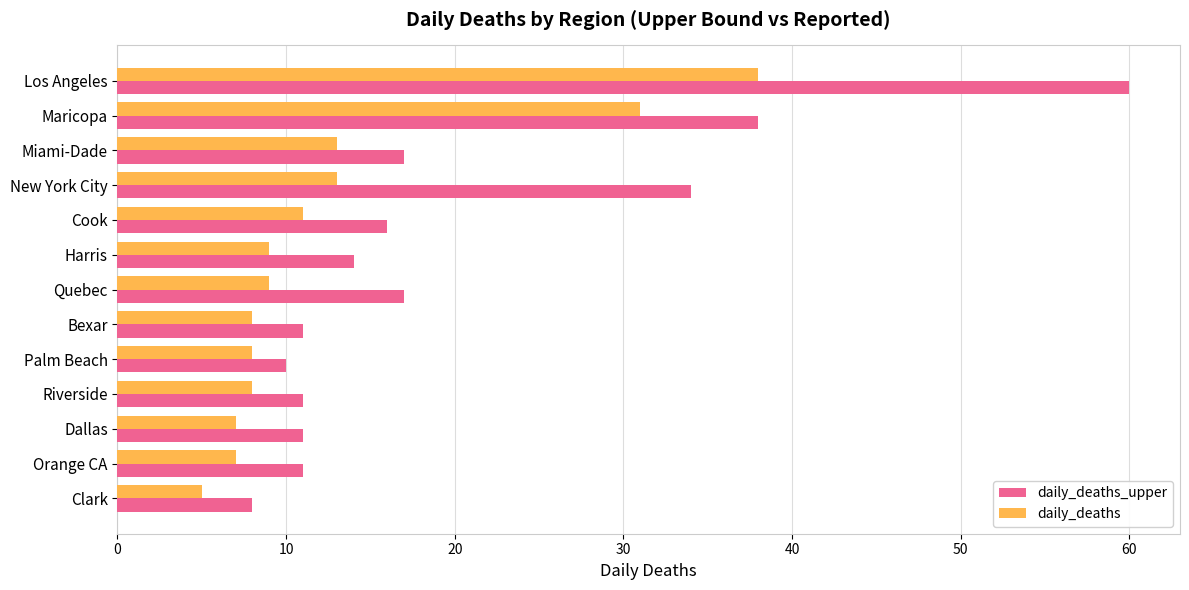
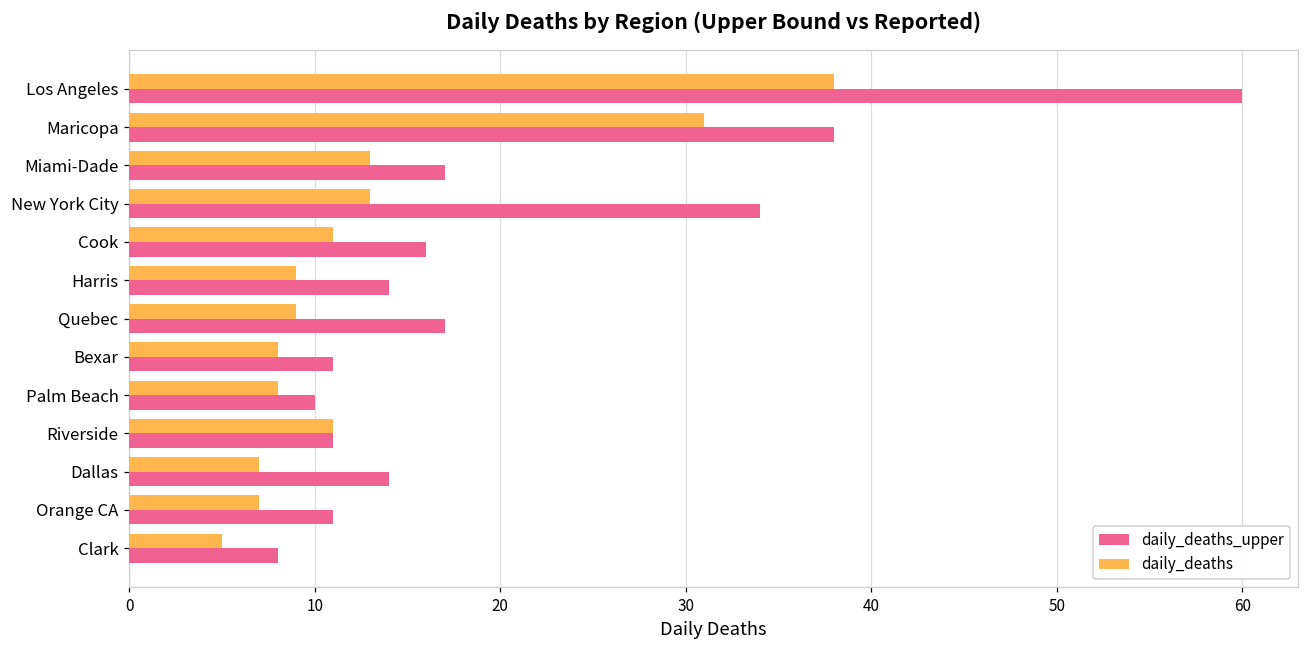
daily_deaths, Riverside: 8 -> 11
daily_deaths_upper, Dallas: 11 -> 14
